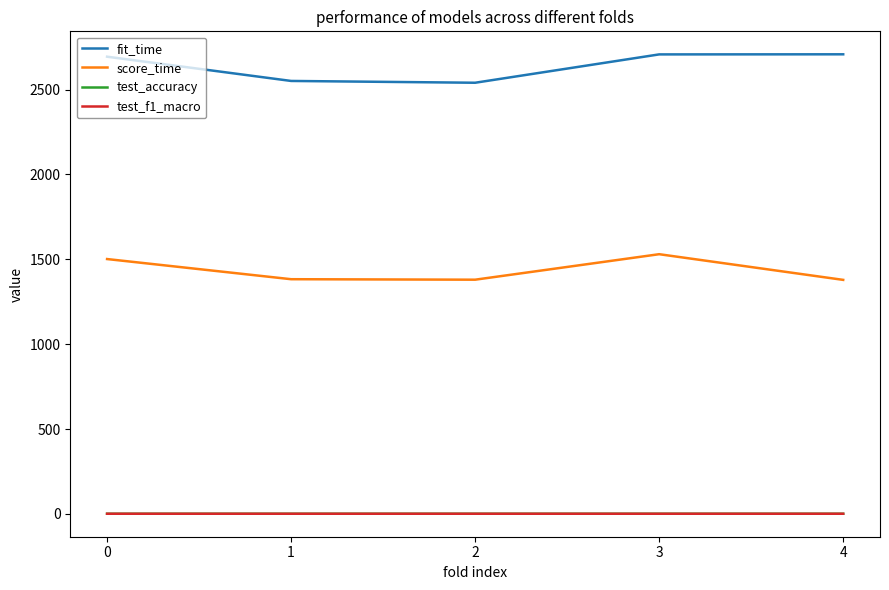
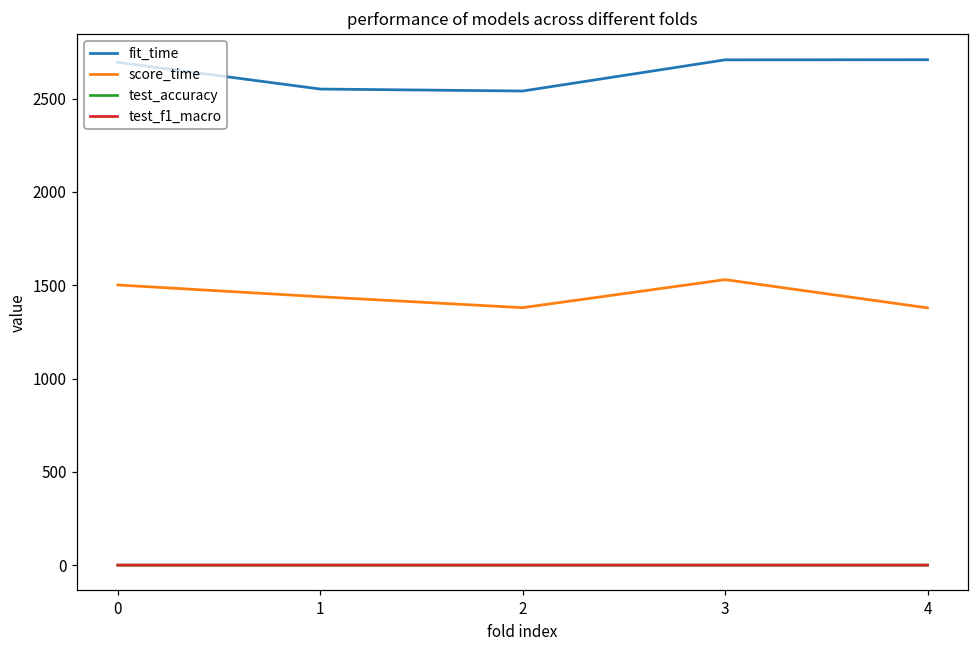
score_time, 1: 1380 -> 1440
